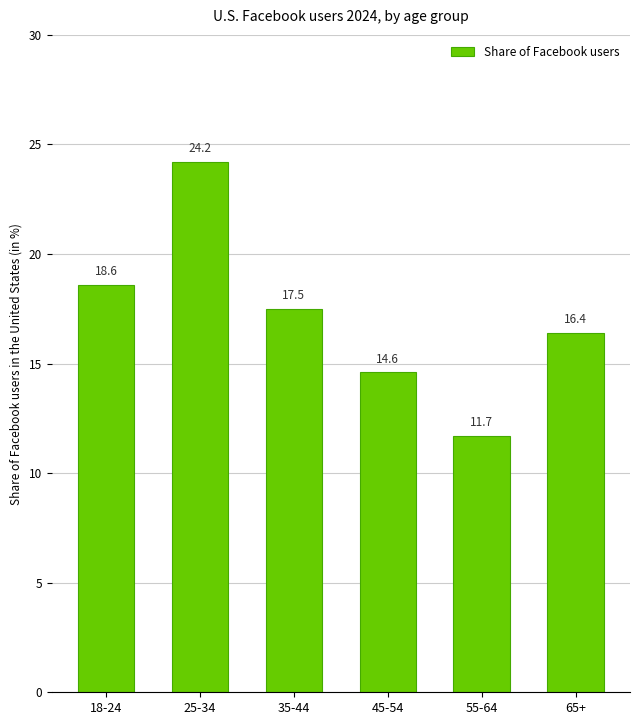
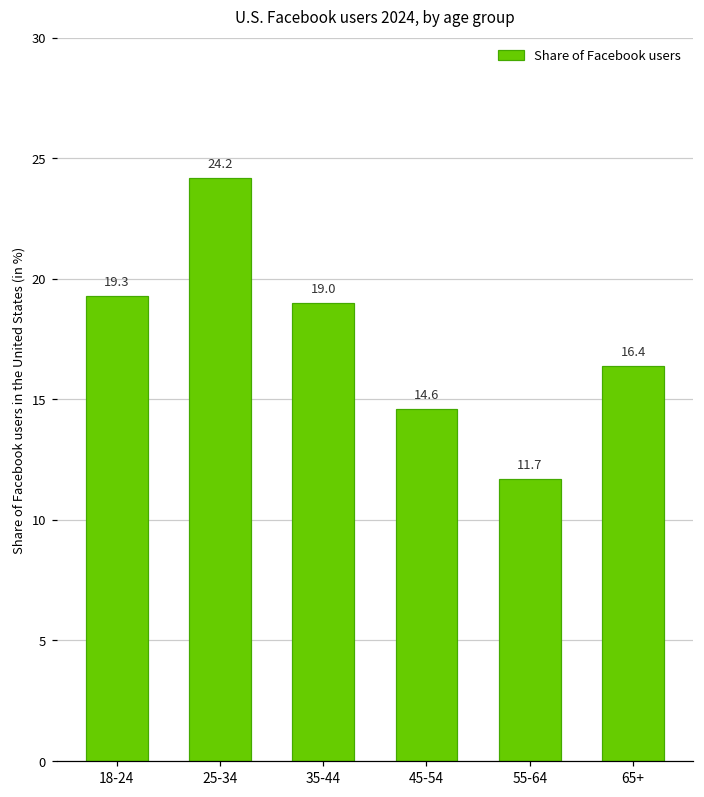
18-24: 18.6 -> 19.3
35-44: 17.5 -> 19.0
